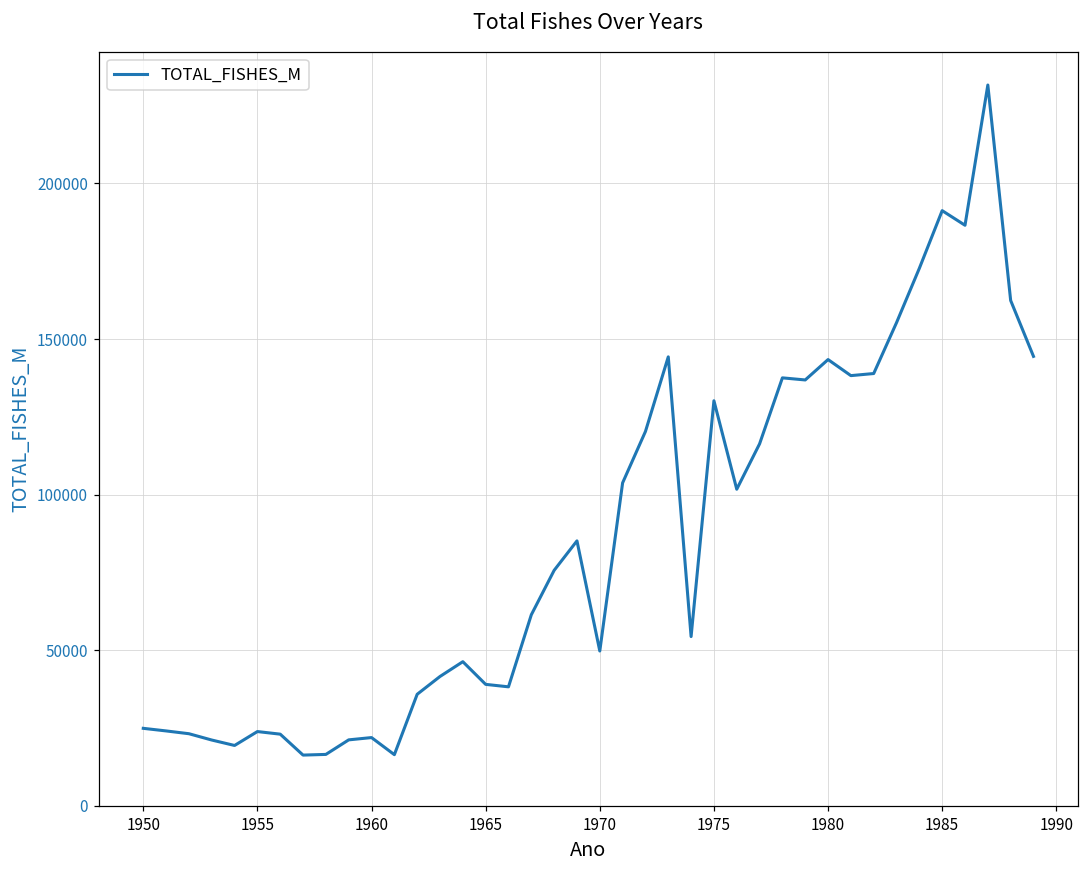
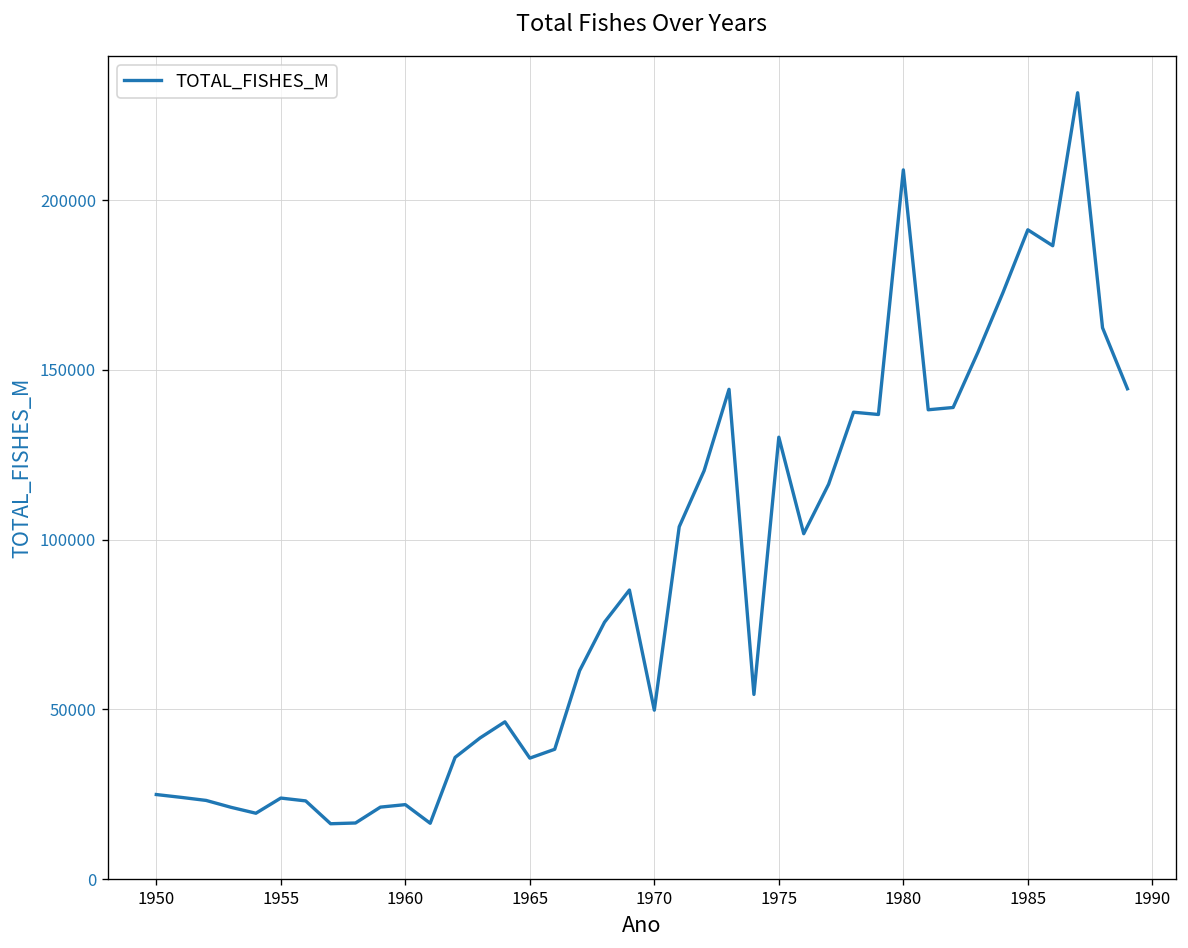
1965: 39000 -> 36000
1980: 143000 -> 209000
